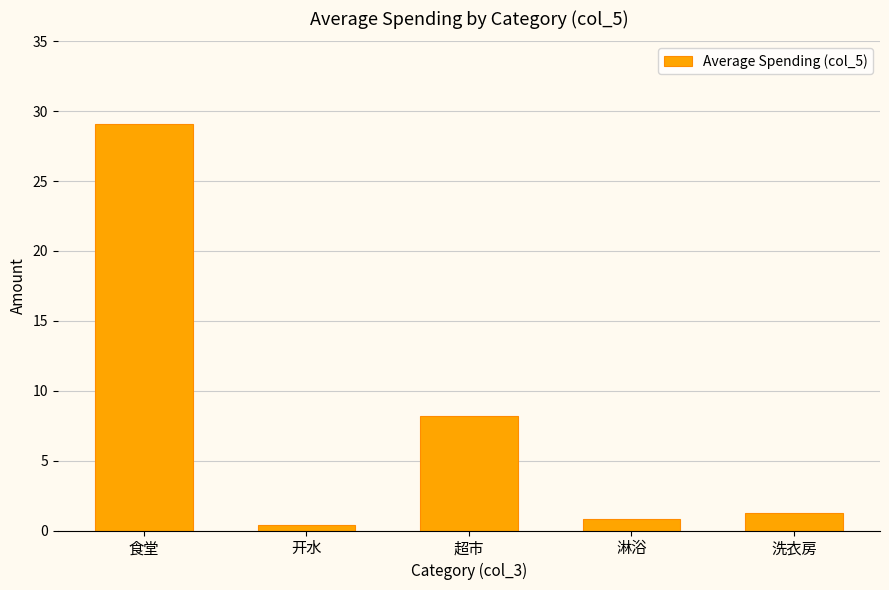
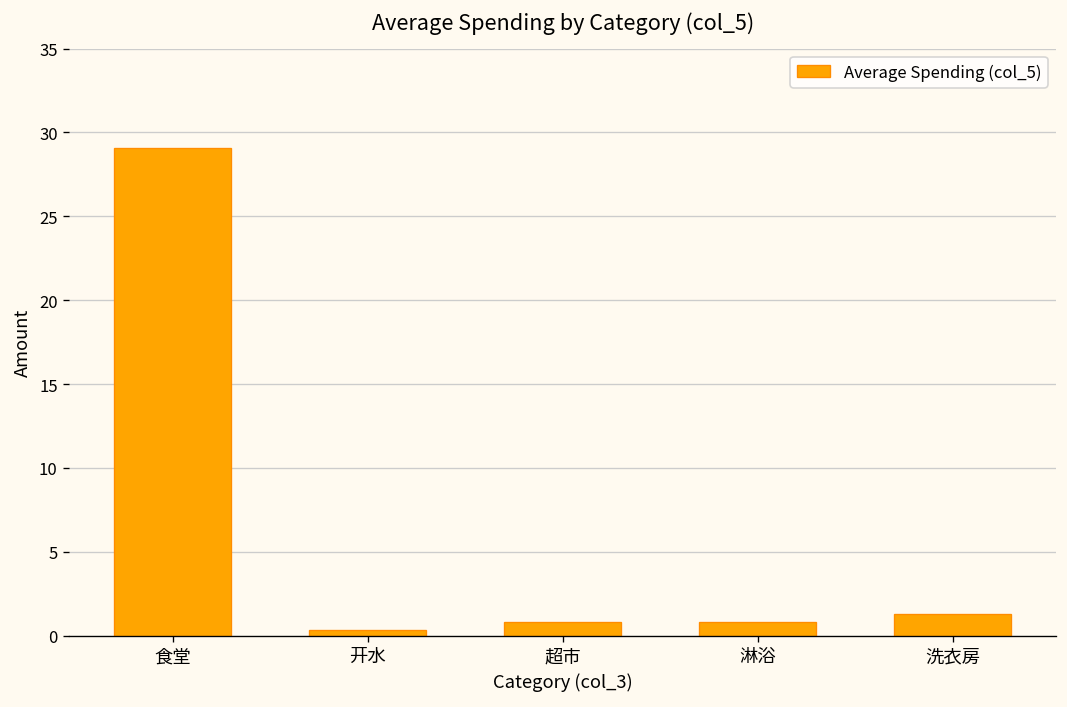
超市: 8.2 -> 0.8
